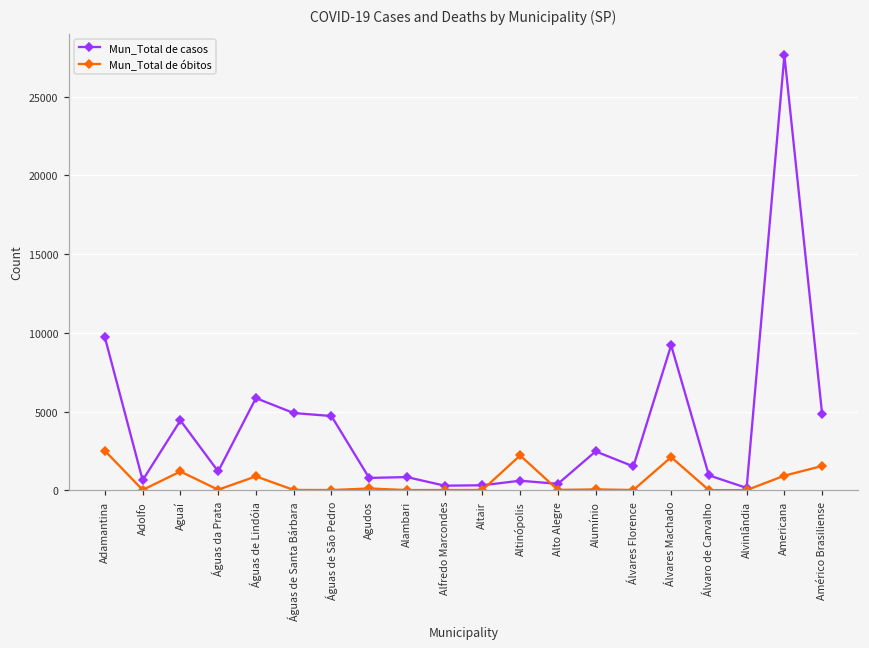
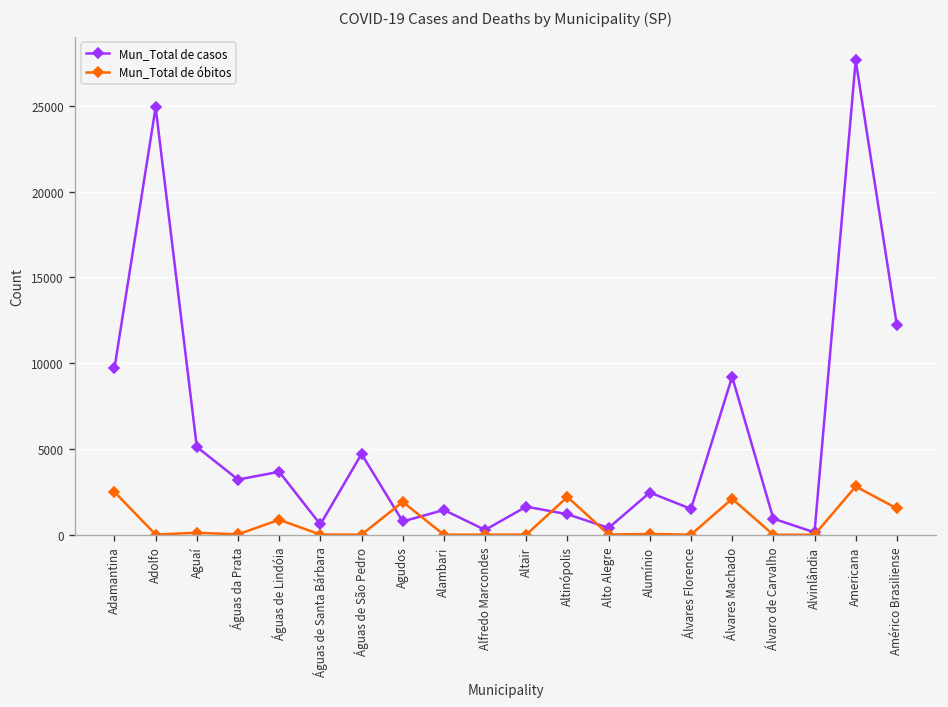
Mun_Total de casos, Adolfo: 600 -> 24900
Mun_Total de casos, Aguaí: 4400 -> 5100
Mun_Total de óbitos, Aguaí: 1200 -> 100
Mun_Total de casos, Águas da Prata: 1200 -> 3200
Mun_Total de casos, Águas de Lindóia: 5900 -> 3700
Mun_Total de casos, Águas de Santa Bárbara: 4900 -> 600
Mun_Total de óbitos, Agudos: 100 -> 1900
Mun_Total de casos, Alambari: 800 -> 1500
Mun_Total de casos, Altair: 300 -> 1600
Mun_Total de casos, Altinópolis: 600 -> 1200
Mun_Total de óbitos, Americana: 900 -> 2800
Mun_Total de casos, Américo Brasiliense: 4800 -> 12200
